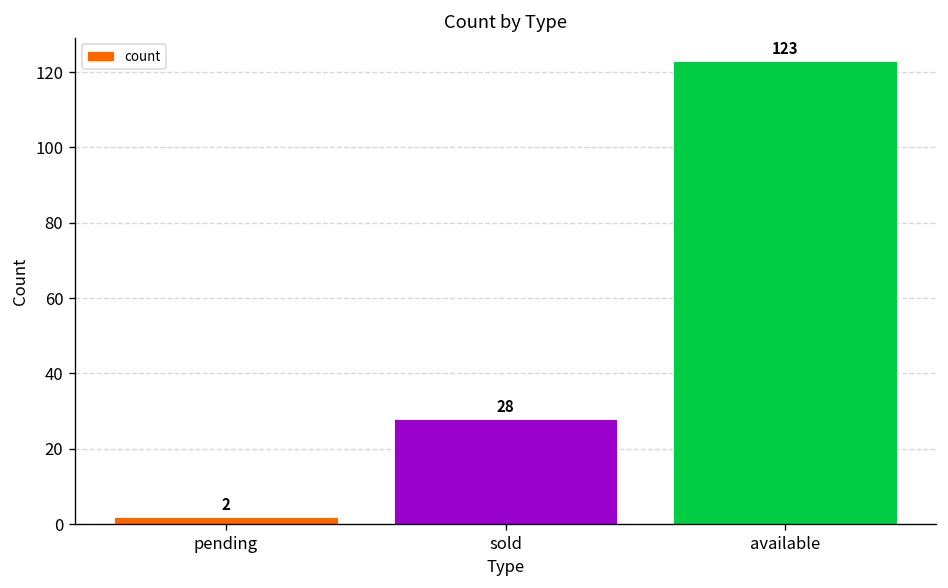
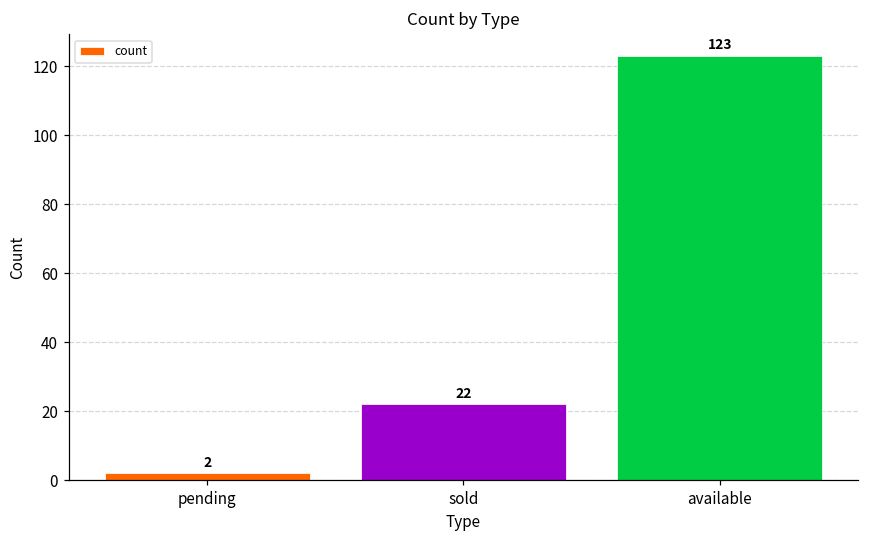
sold: 28 -> 22
